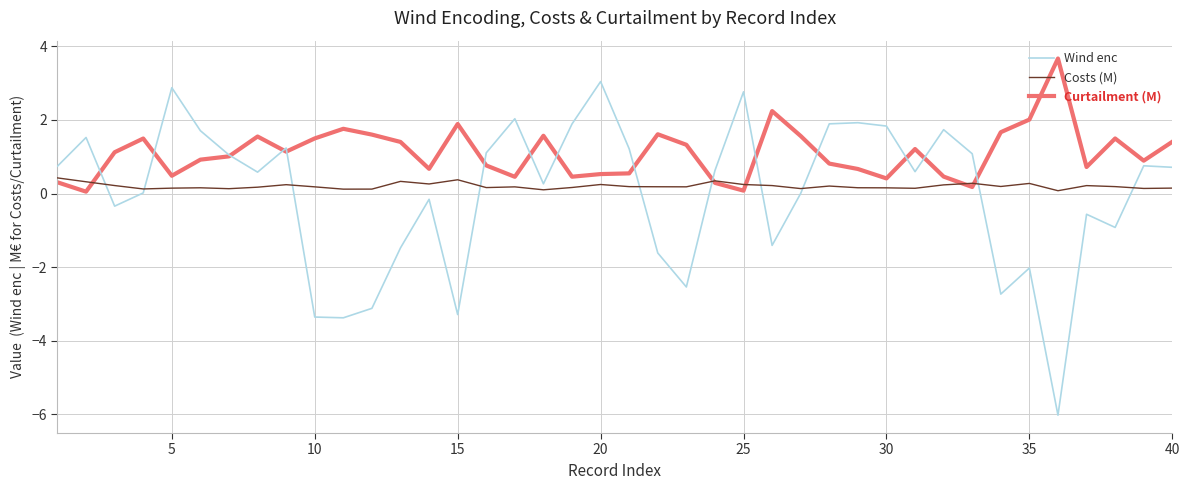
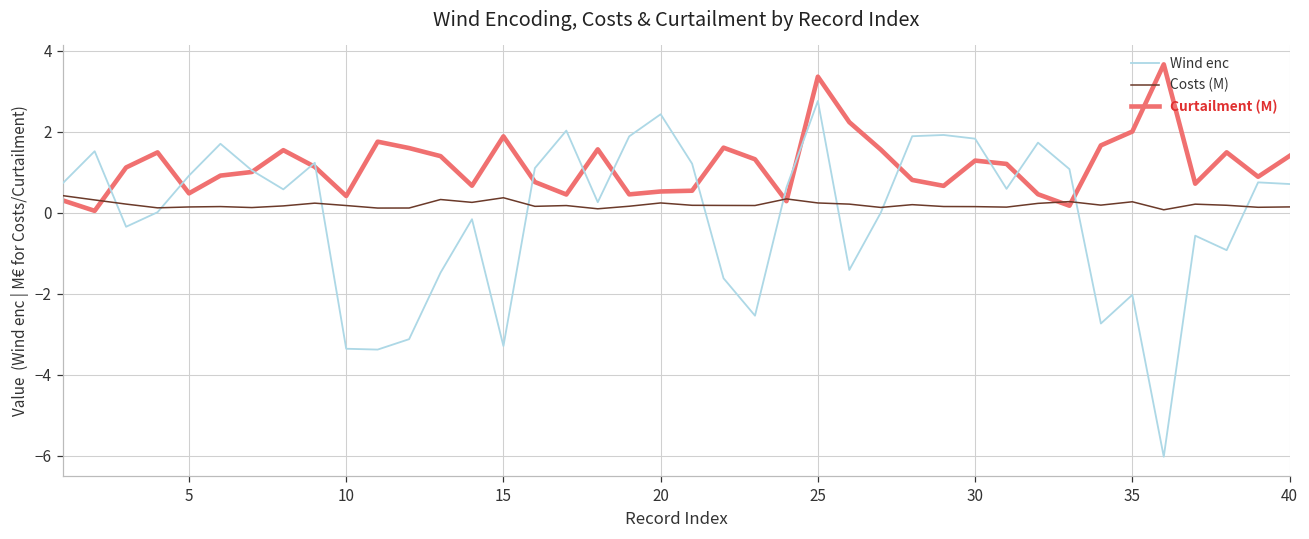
Wind enc, 5: 2.9 -> 0.9
Curtailment (M), 10: 1.5 -> 0.4
Wind enc, 20: 3.0 -> 2.4
Curtailment (M), 25: 0.1 -> 3.4
Curtailment (M), 30: 0.4 -> 1.3
